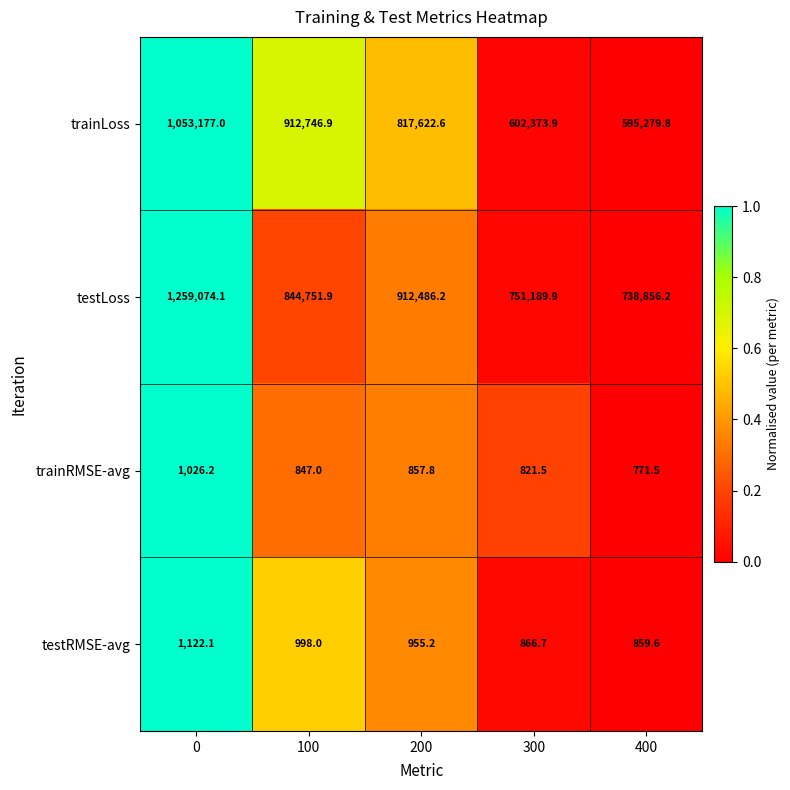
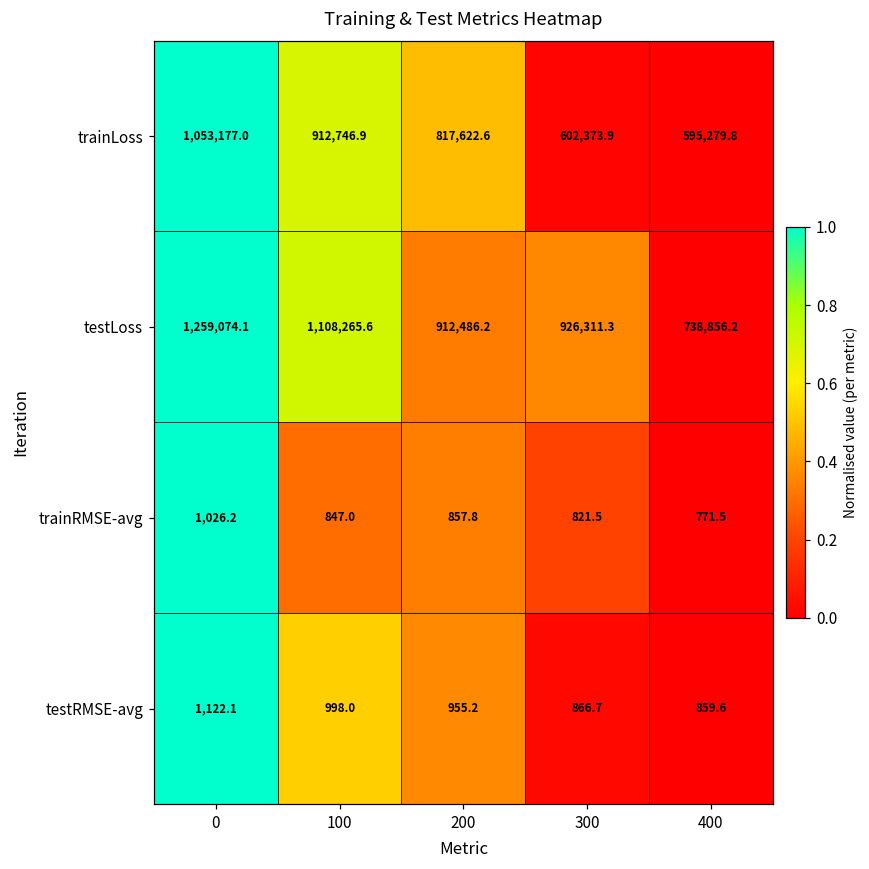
testLoss, 100: 844,751.9 -> 1,108,265.6
testLoss, 300: 751,189.9 -> 926,311.3
